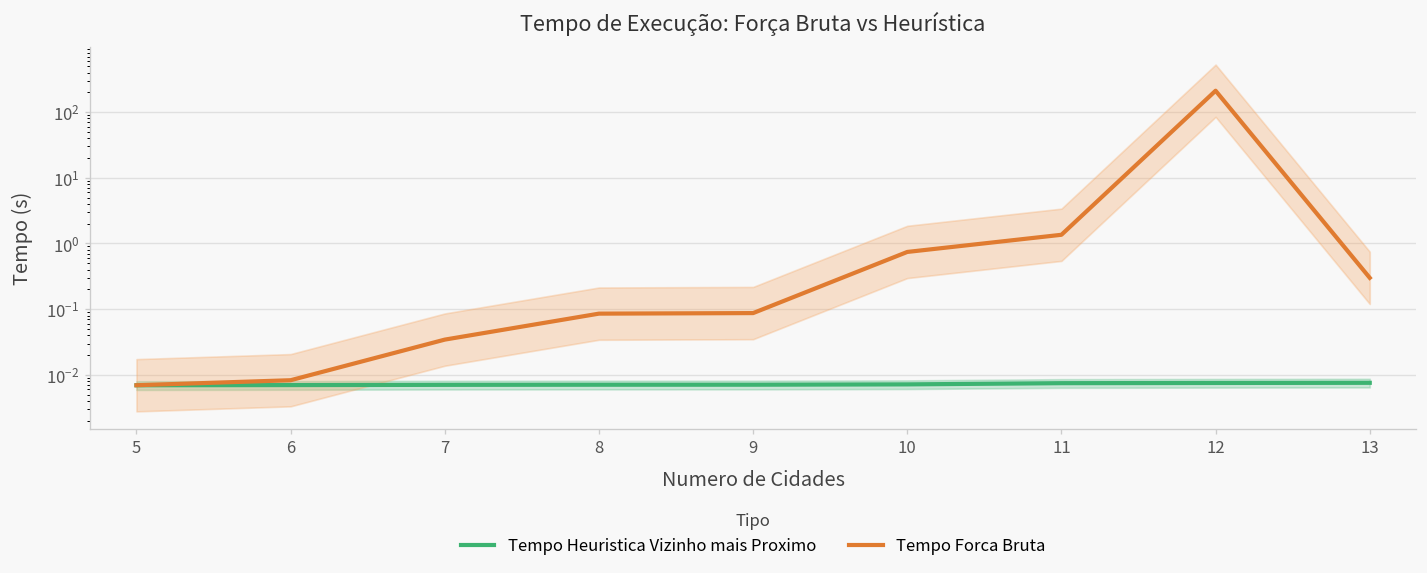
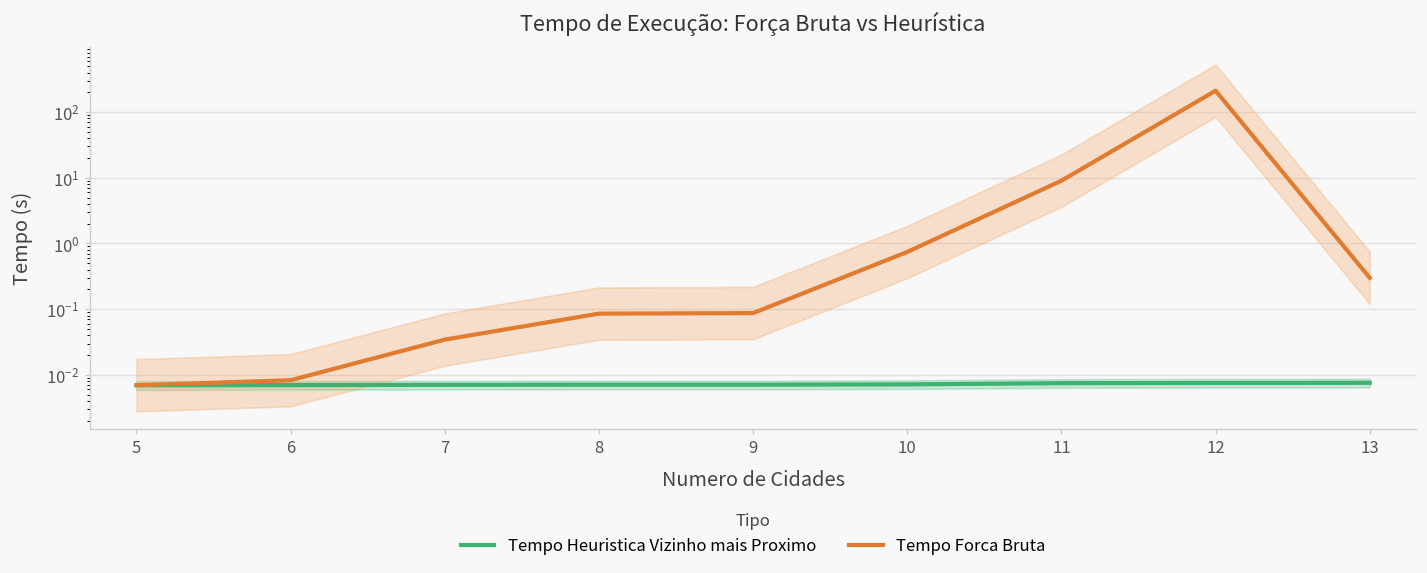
Tempo Forca Bruta, 11: 1.4 -> 9
